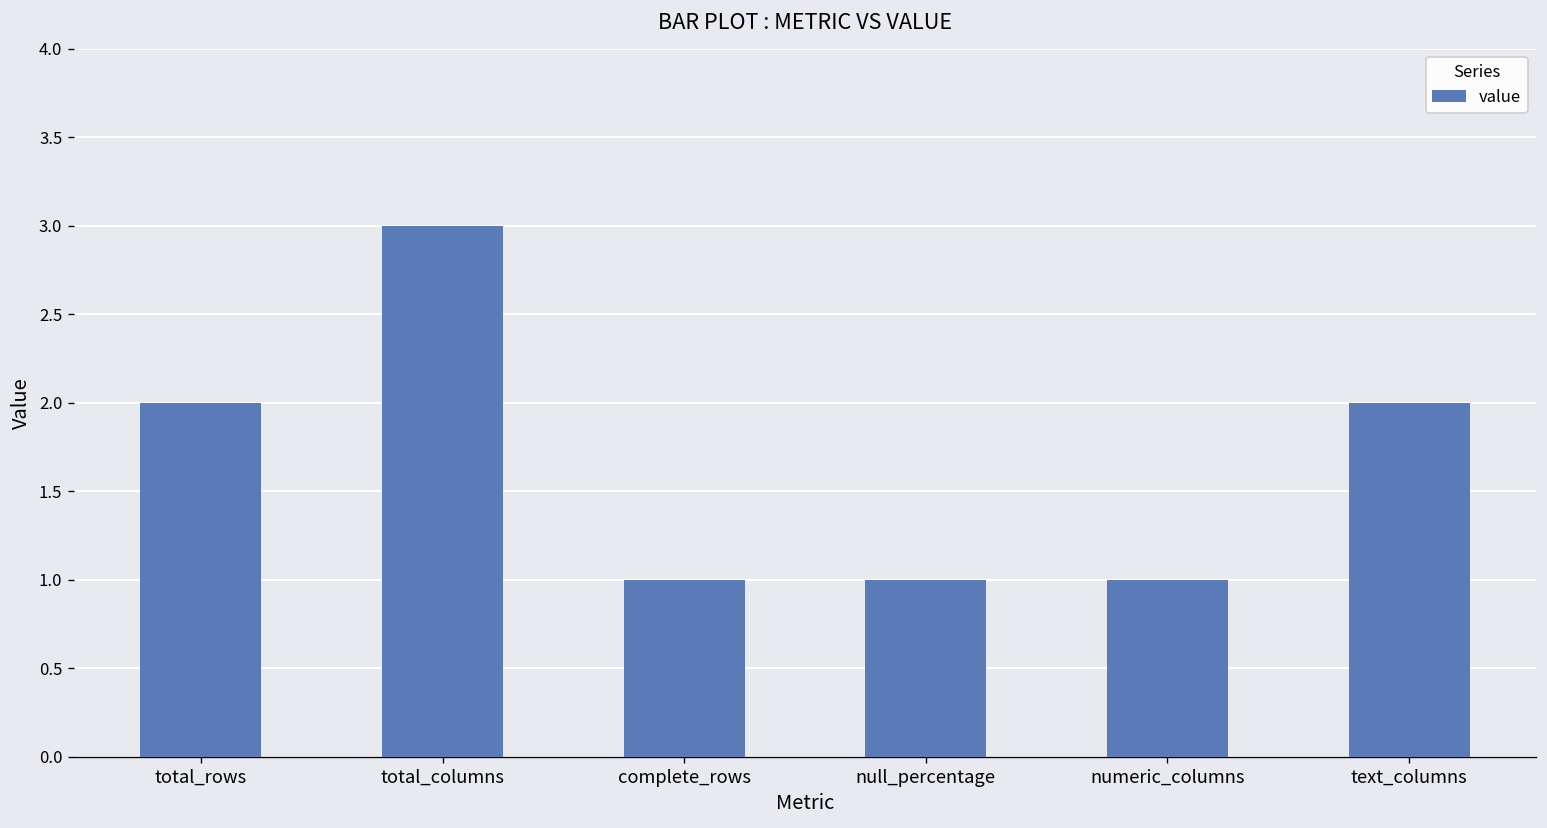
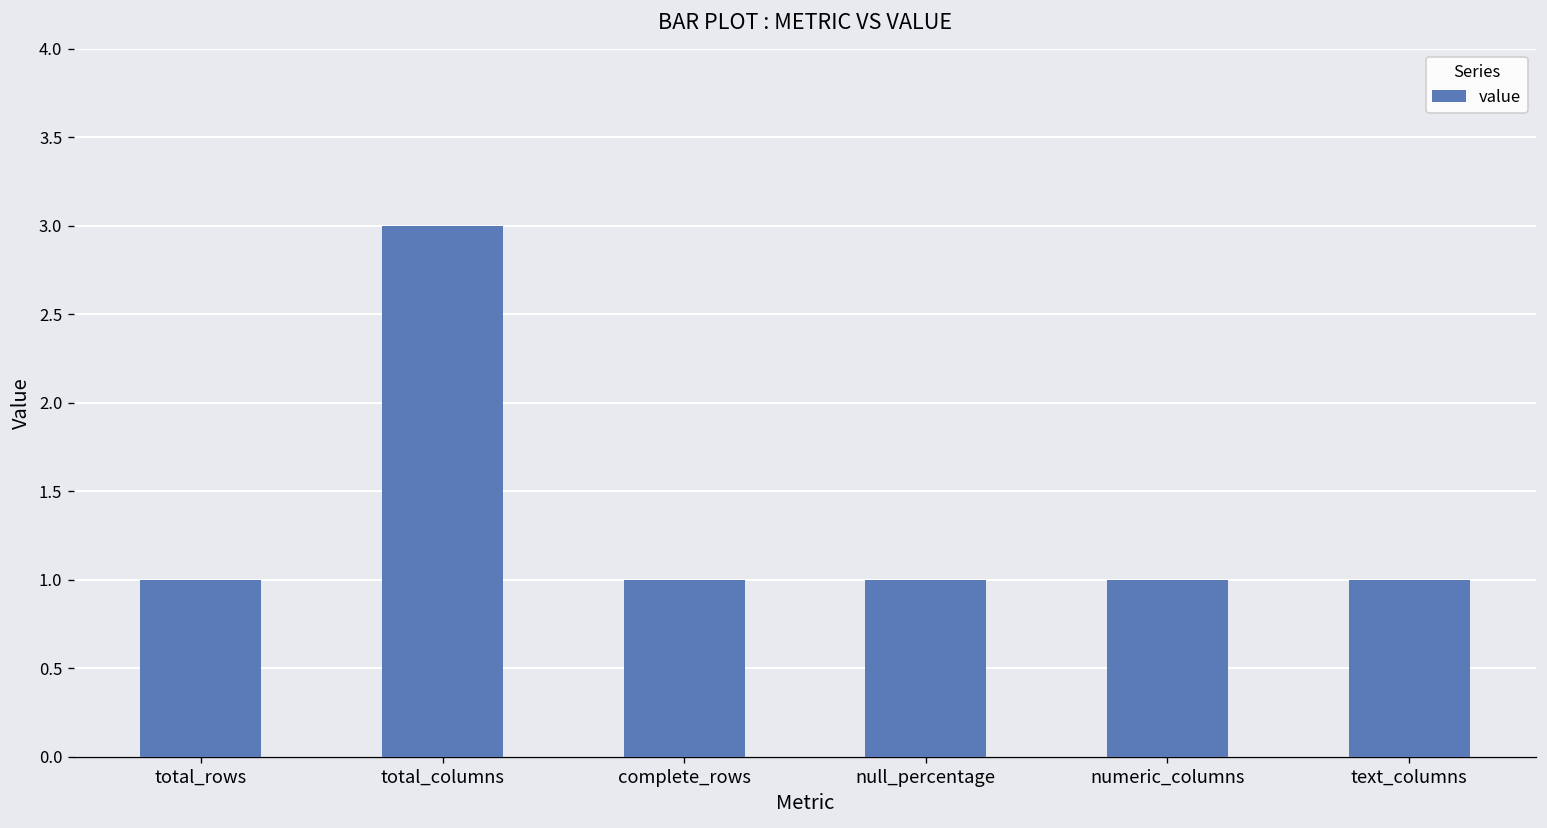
total_rows: 2 -> 1
text_columns: 2 -> 1
